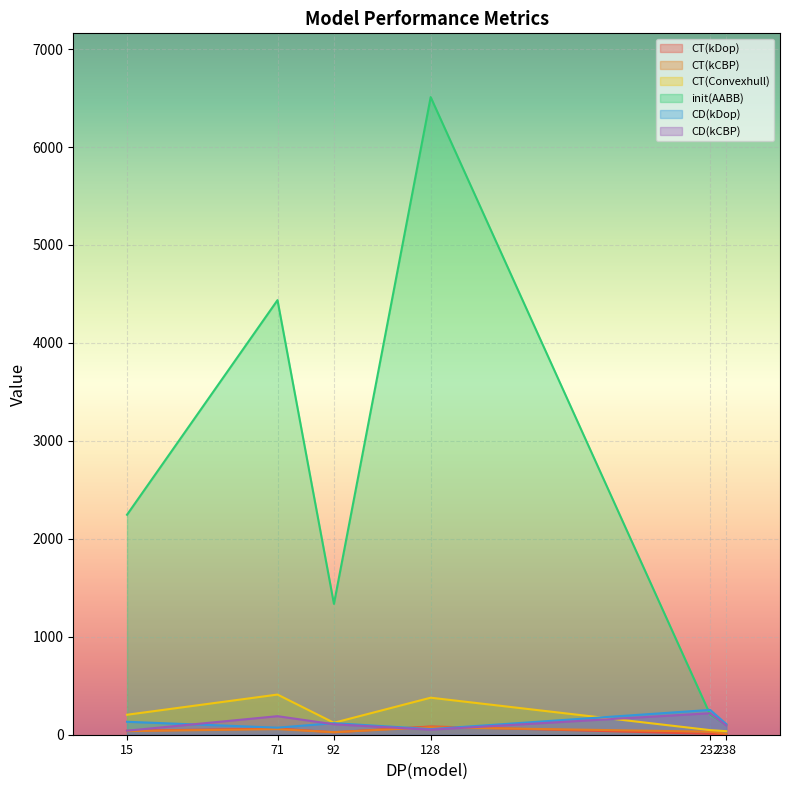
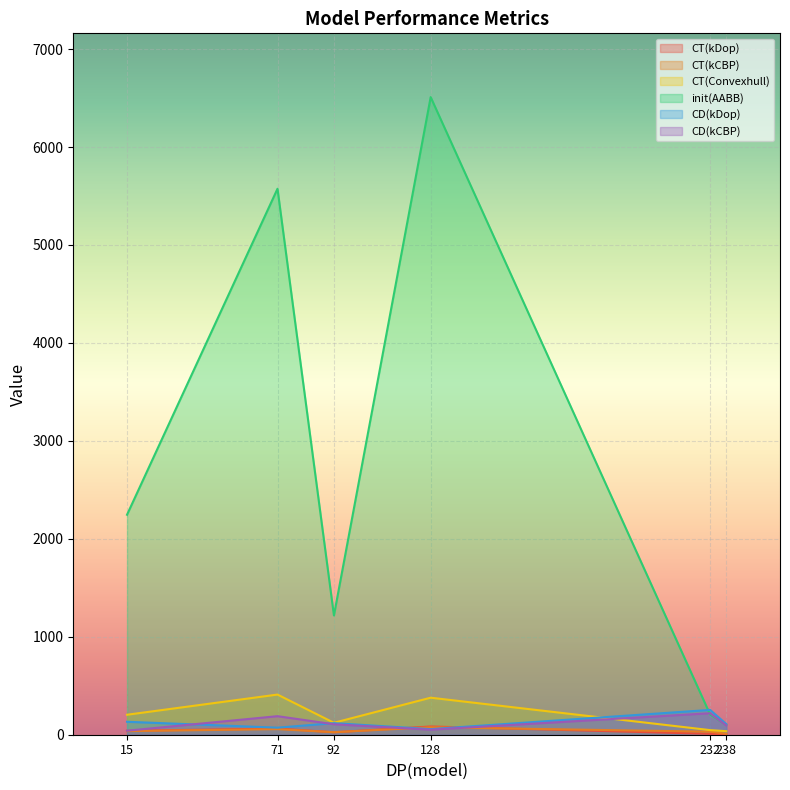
init(AABB), 71: 4400 -> 5600
init(AABB), 92: 1300 -> 1200
